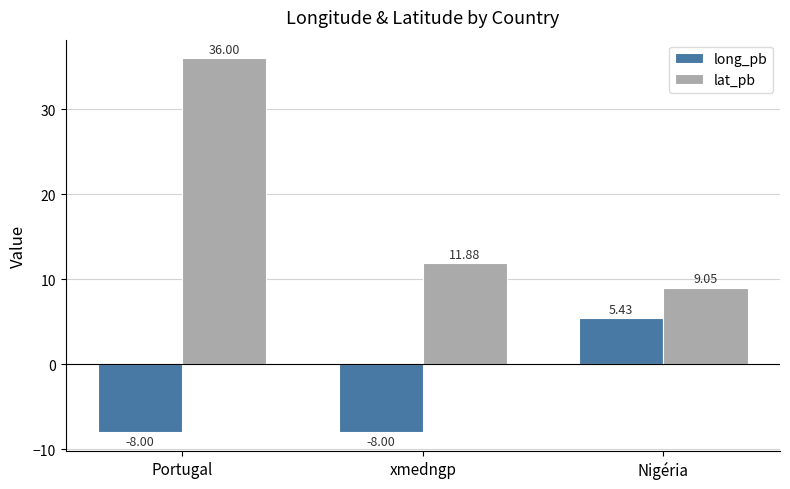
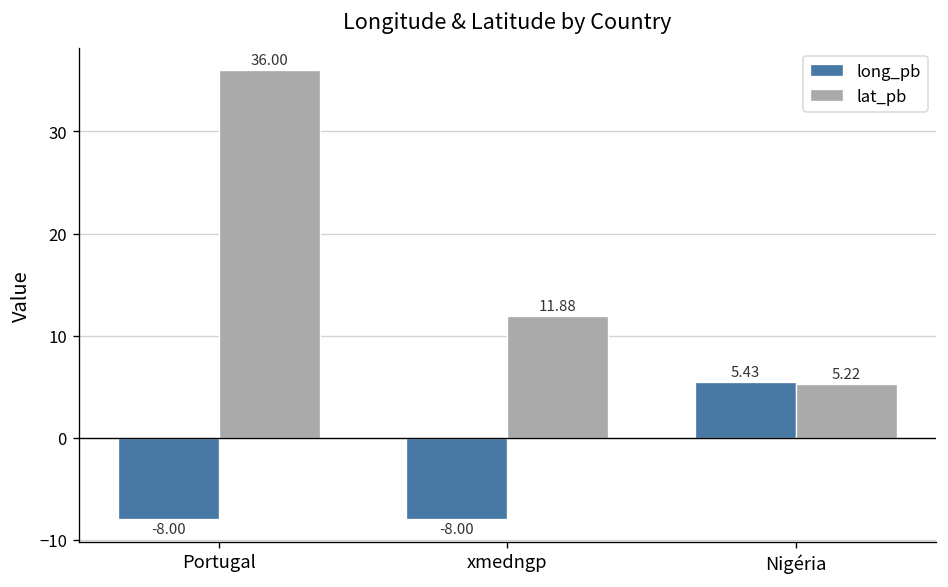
lat_pb, Nigéria: 9.05 -> 5.22
